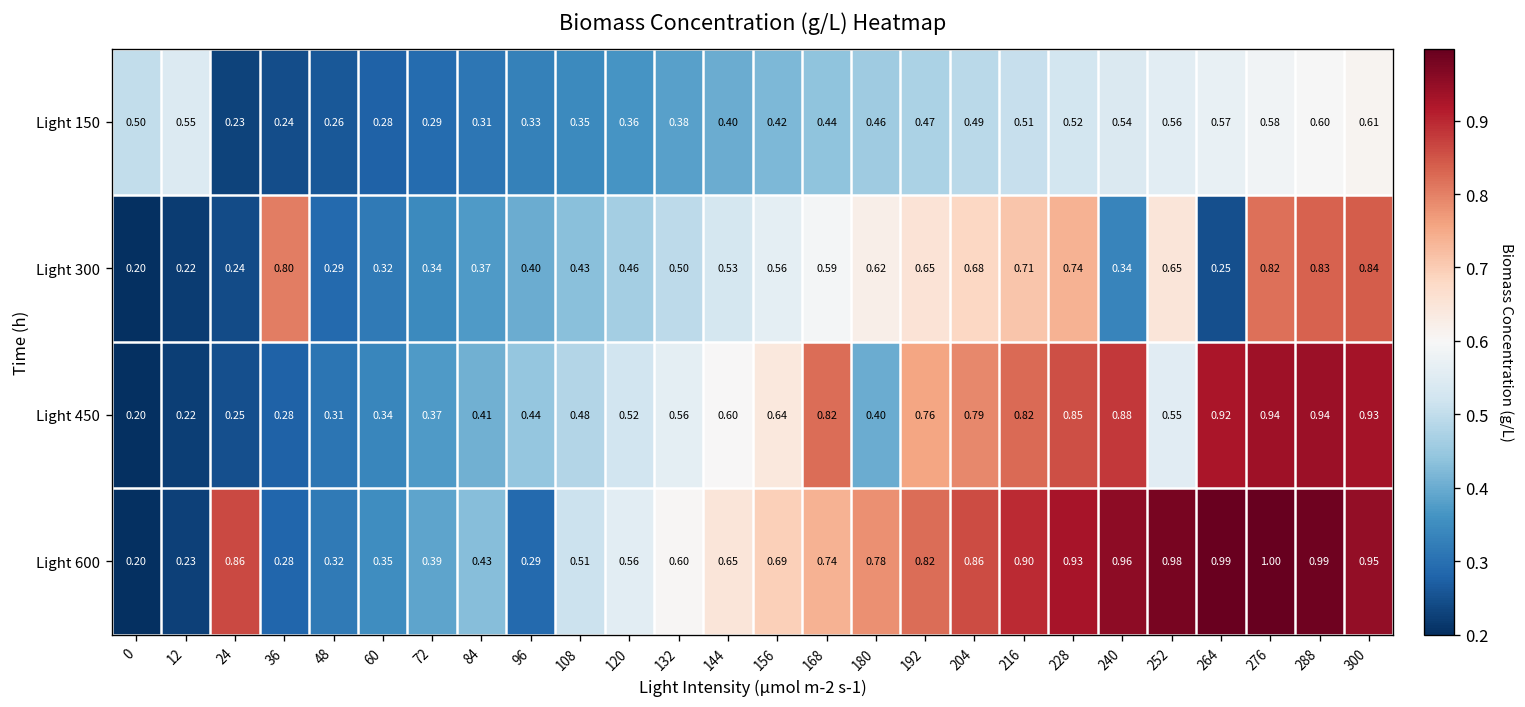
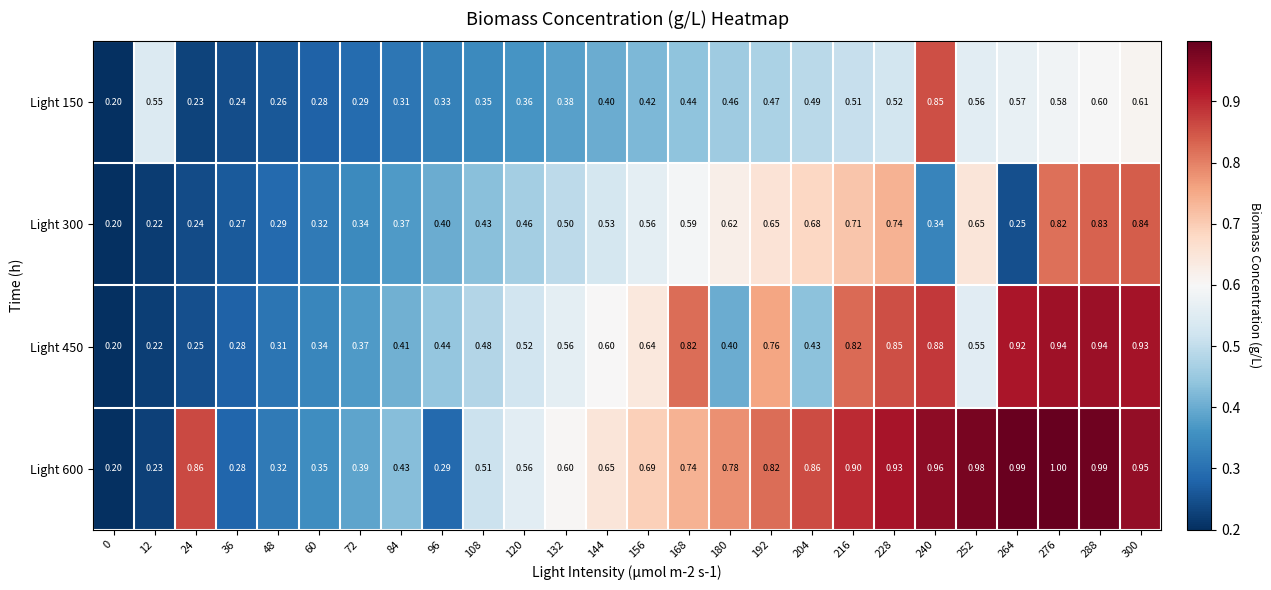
Light 150, 0: 0.50 -> 0.20
Light 150, 240: 0.54 -> 0.85
Light 300, 36: 0.80 -> 0.27
Light 450, 204: 0.79 -> 0.43
